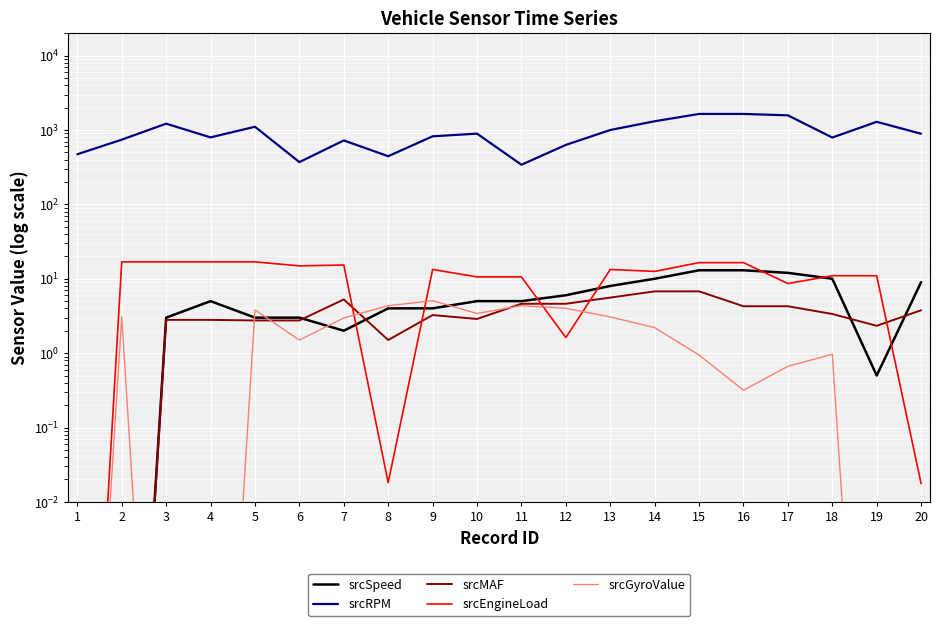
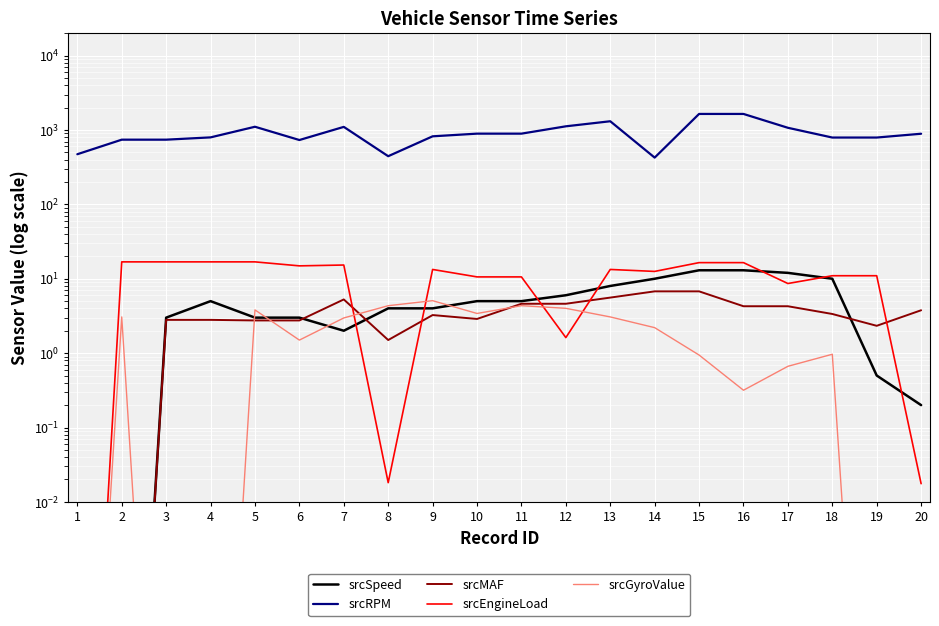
srcRPM, 3: 1200 -> 700
srcRPM, 6: 400 -> 700
srcRPM, 7: 700 -> 1100
srcRPM, 11: 300 -> 900
srcRPM, 12: 600 -> 1100
srcRPM, 13: 1000 -> 1300
srcRPM, 14: 1300 -> 400
srcRPM, 17: 1600 -> 1100
srcRPM, 19: 1300 -> 800
srcSpeed, 20: 9 -> 0.20
